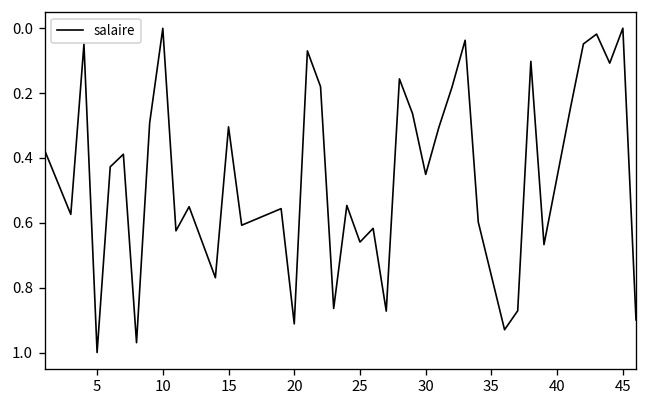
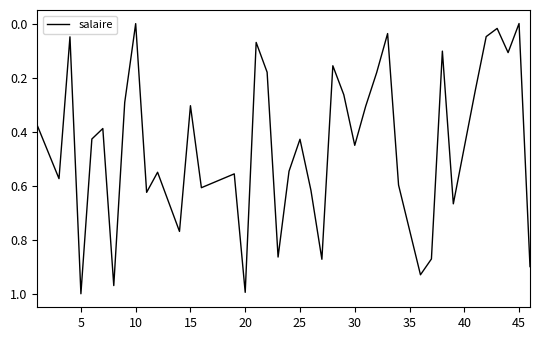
20: 0.91 -> 0.99
25: 0.66 -> 0.43
